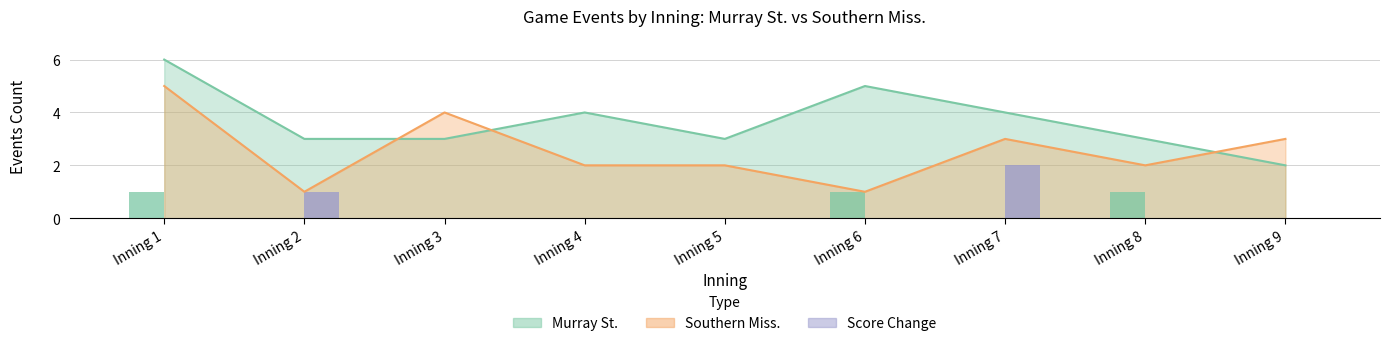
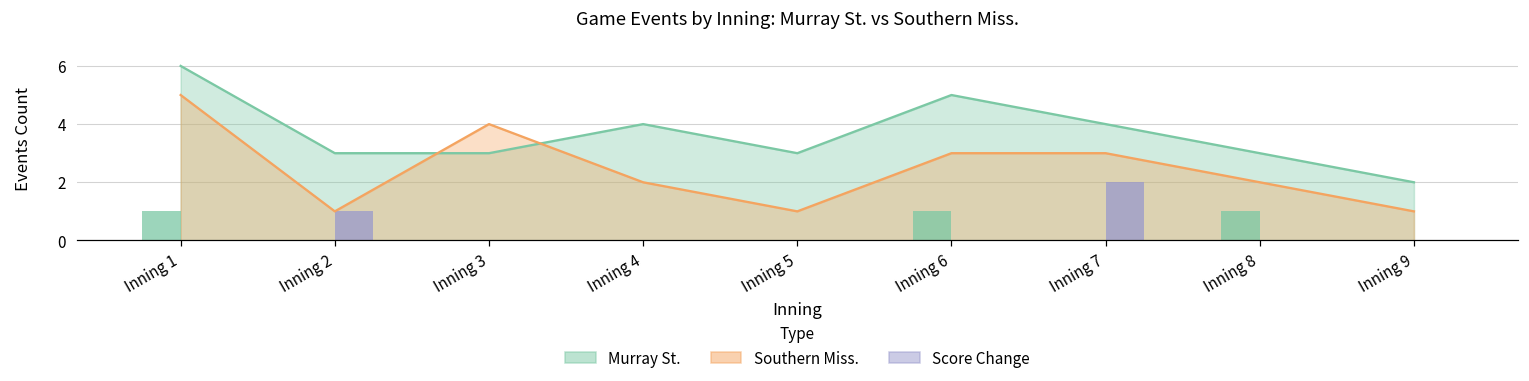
Southern Miss., Inning 5: 2 -> 1
Southern Miss., Inning 6: 1 -> 3
Southern Miss., Inning 9: 3 -> 1
